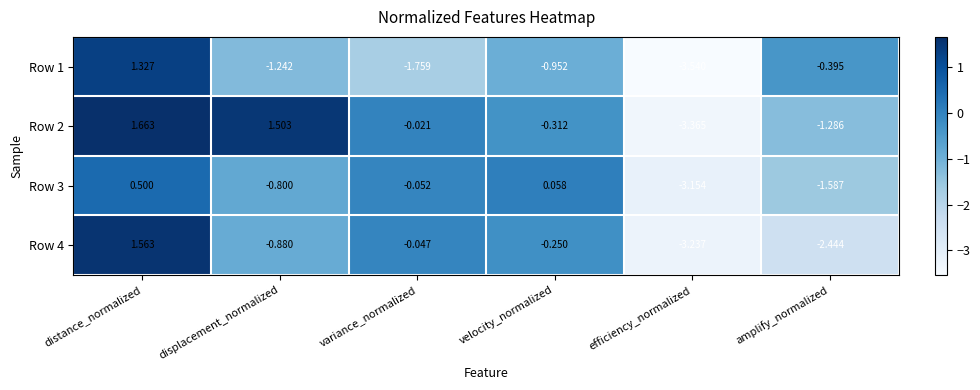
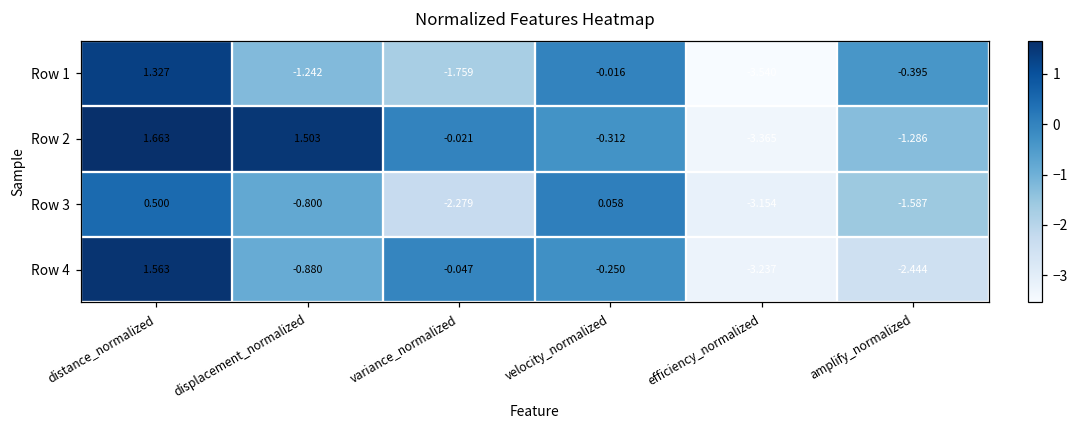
Row 1, velocity_normalized: -0.952 -> -0.016
Row 3, variance_normalized: -0.052 -> -2.279
